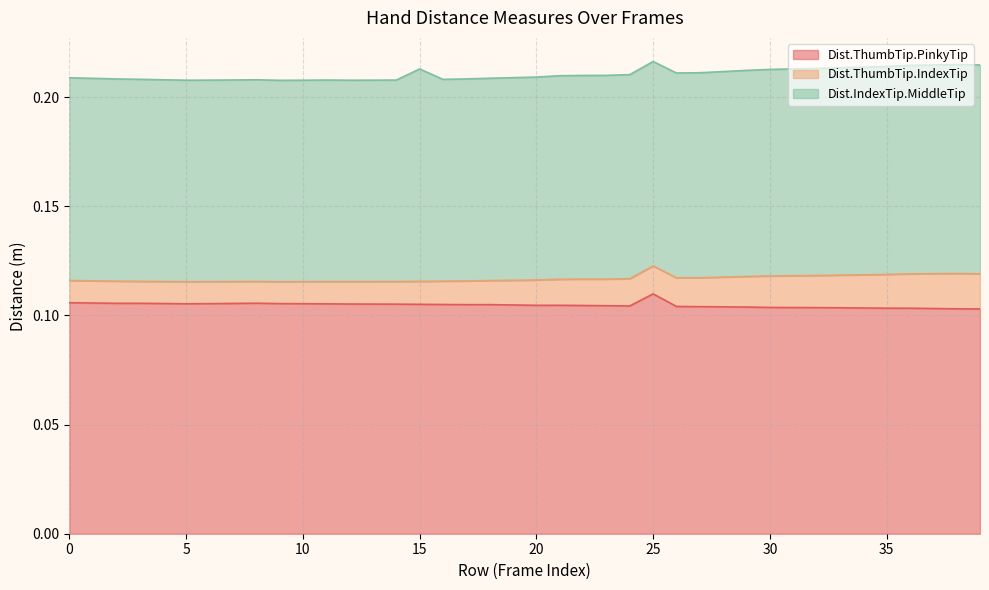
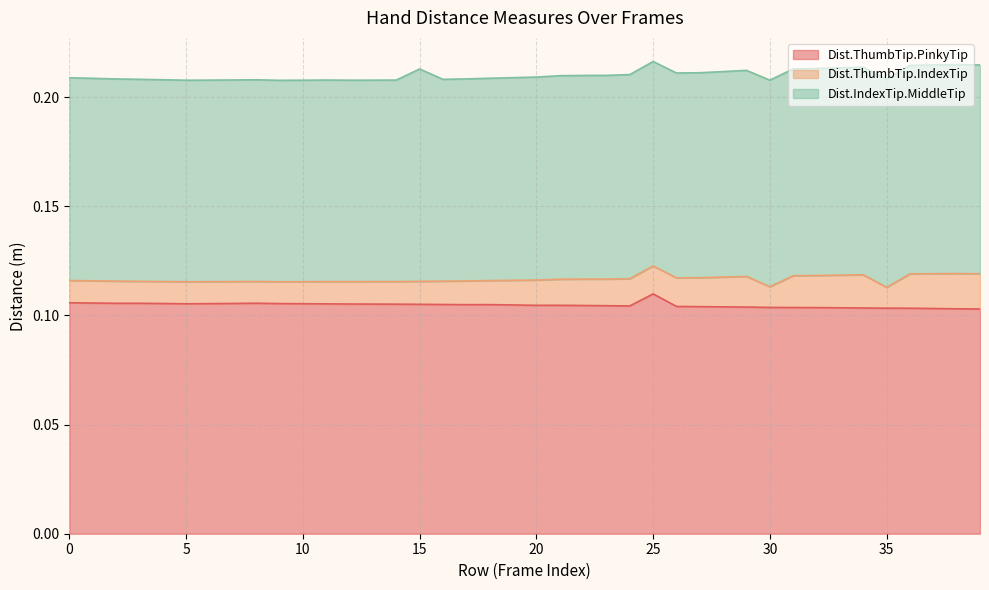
Dist.ThumbTip.IndexTip, 30: 0.014 -> 0.009
Dist.ThumbTip.IndexTip, 35: 0.015 -> 0.010
